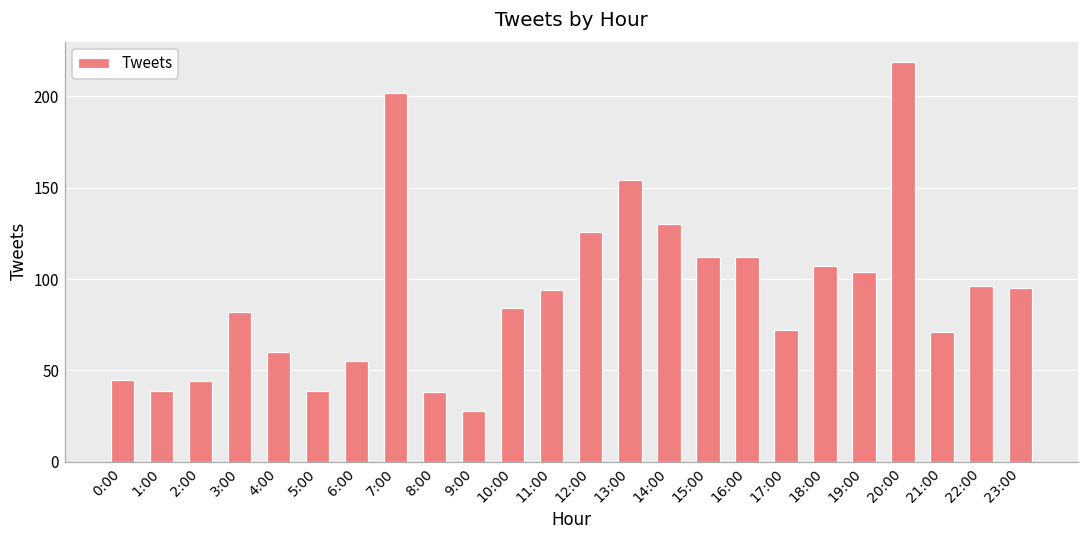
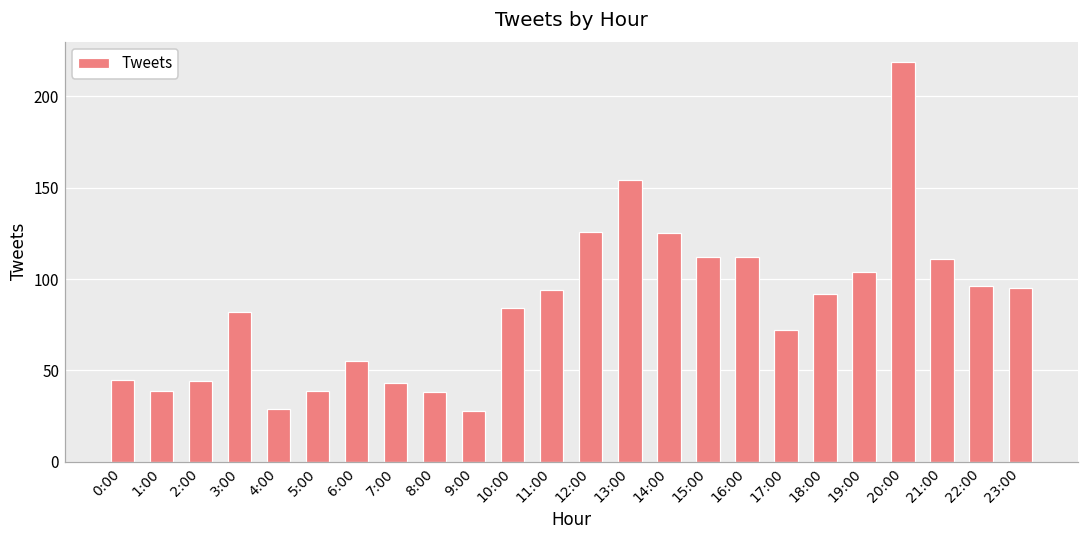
4:00: 60 -> 29
7:00: 202 -> 43
14:00: 130 -> 125
18:00: 107 -> 92
21:00: 71 -> 111
